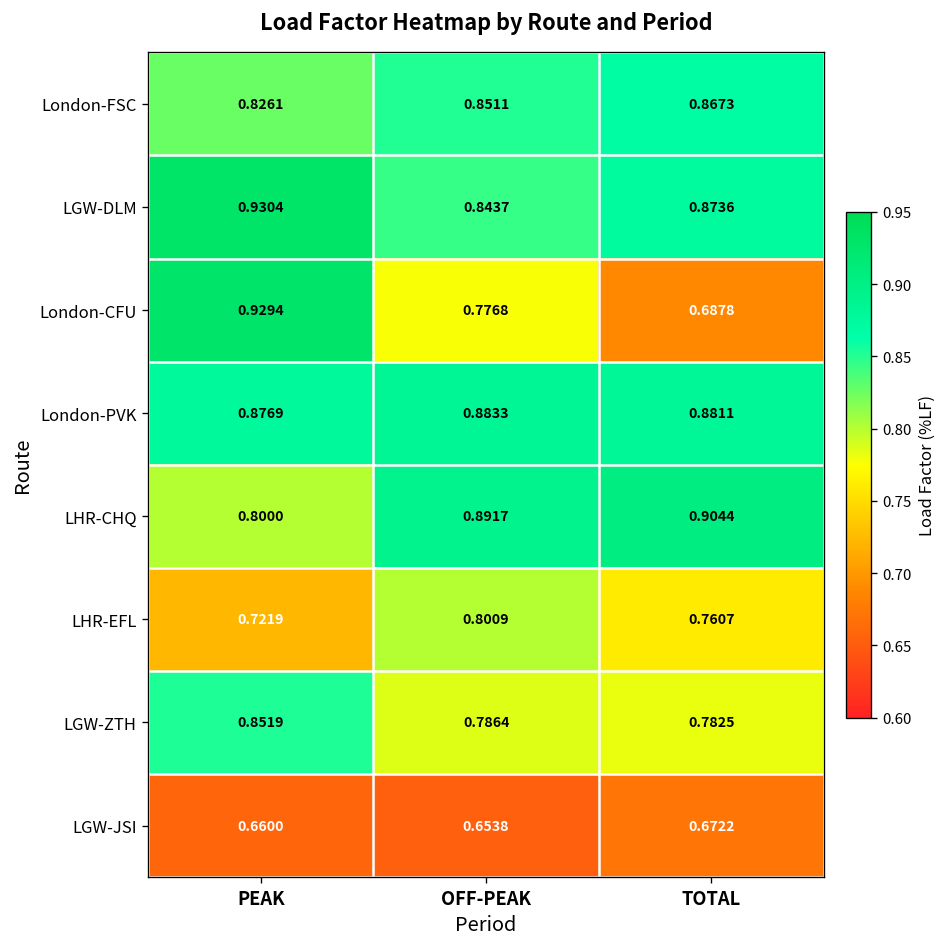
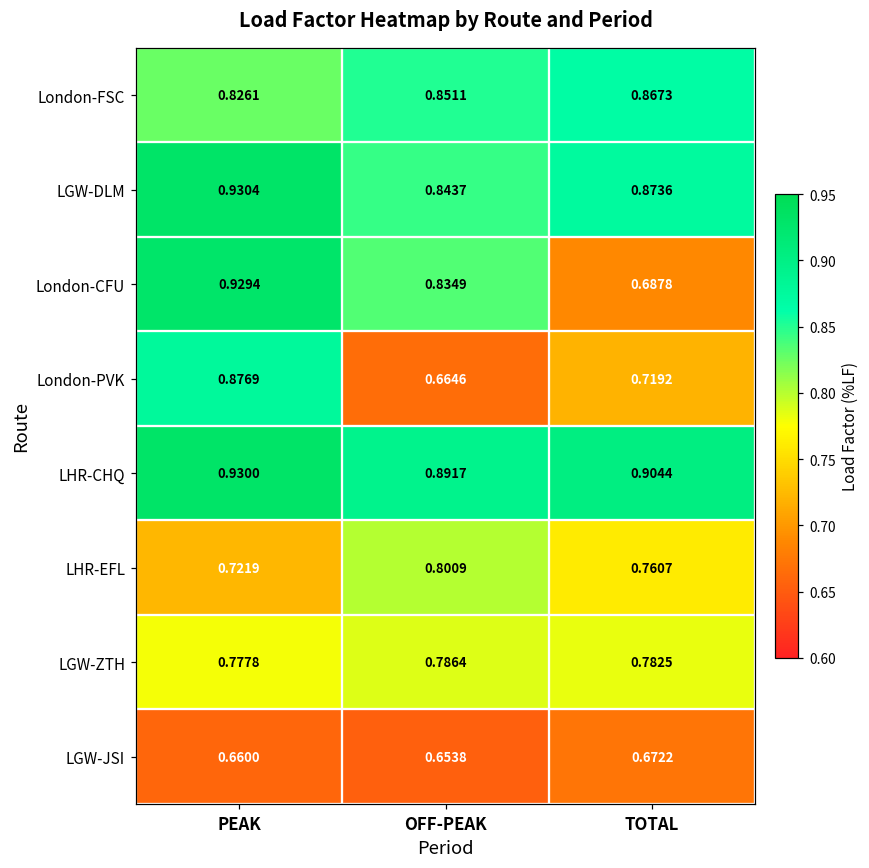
London-CFU, OFF-PEAK: 0.7768 -> 0.8349
London-PVK, OFF-PEAK: 0.8833 -> 0.6646
London-PVK, TOTAL: 0.8811 -> 0.7192
LHR-CHQ, PEAK: 0.8000 -> 0.9300
LGW-ZTH, PEAK: 0.8519 -> 0.7778
